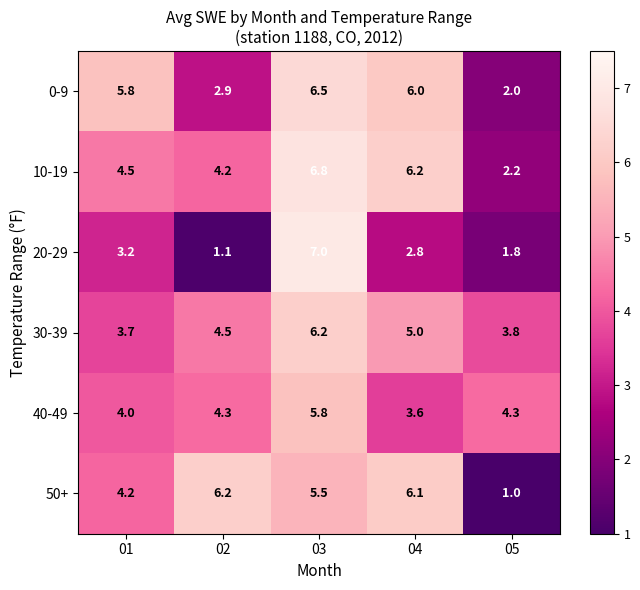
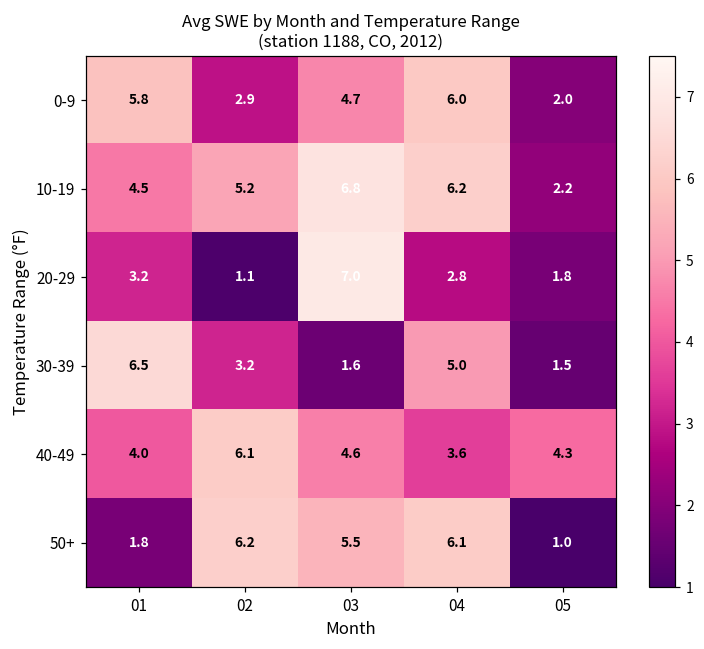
0-9, 03: 6.5 -> 4.7
10-19, 02: 4.2 -> 5.2
30-39, 01: 3.7 -> 6.5
30-39, 02: 4.5 -> 3.2
30-39, 03: 6.2 -> 1.6
30-39, 05: 3.8 -> 1.5
40-49, 02: 4.3 -> 6.1
40-49, 03: 5.8 -> 4.6
50+, 01: 4.2 -> 1.8
